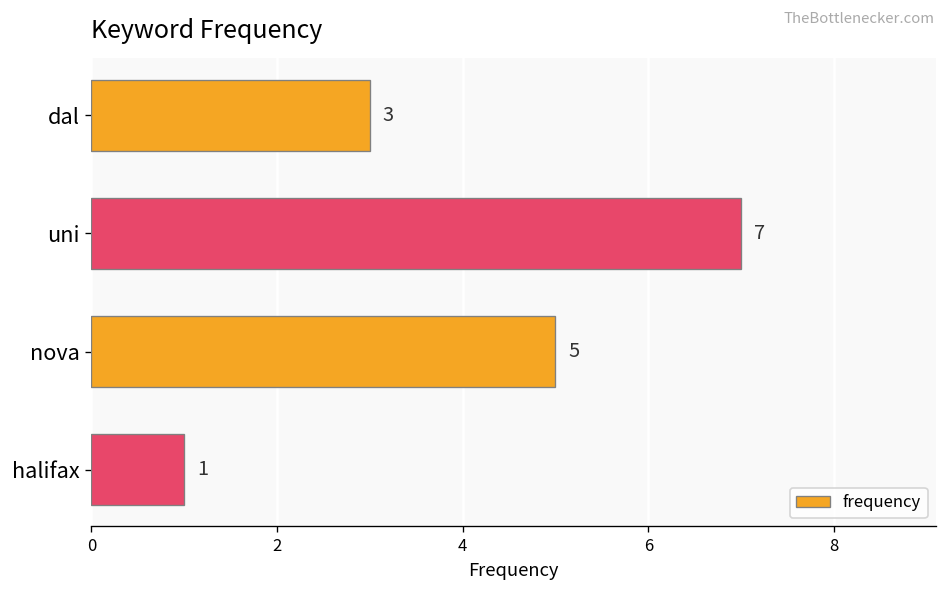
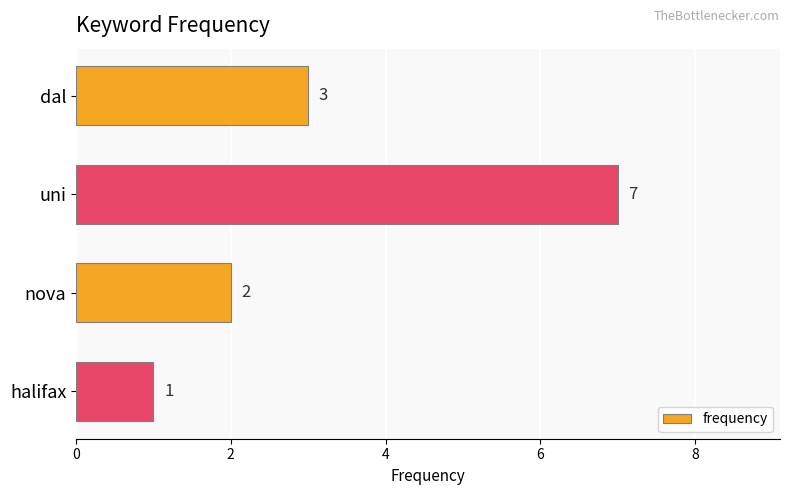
nova: 5 -> 2
